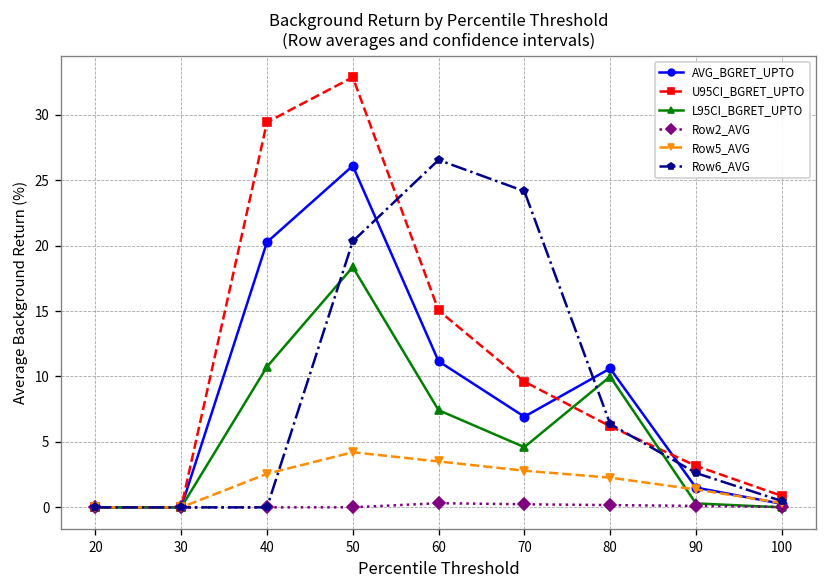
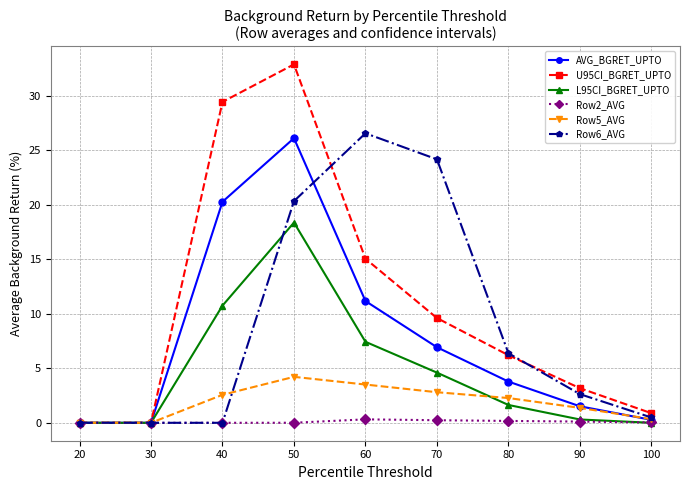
AVG_BGRET_UPTO, 80: 10.6 -> 3.8
L95CI_BGRET_UPTO, 80: 10.0 -> 1.6
